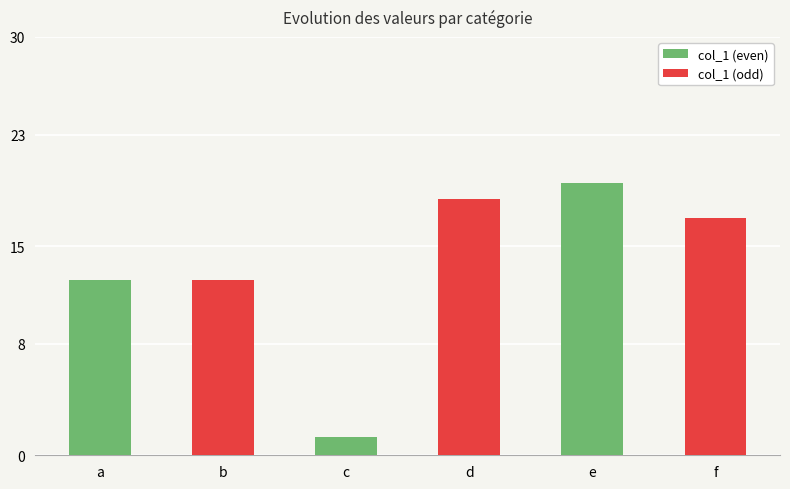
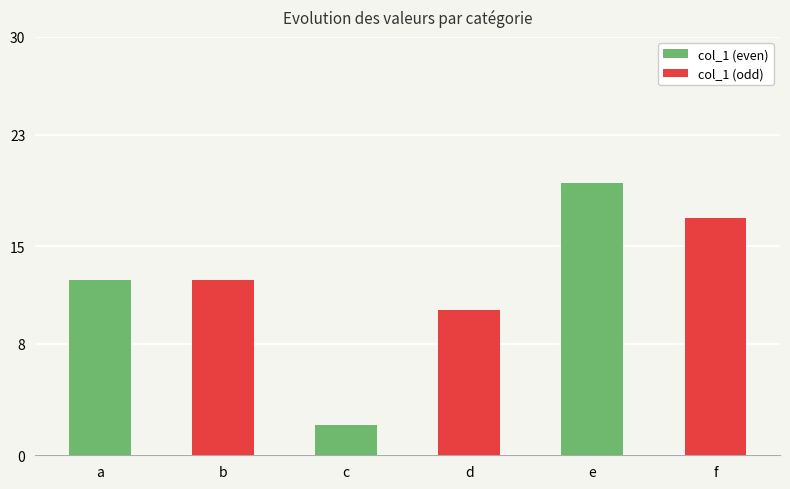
c: 1.3 -> 2.2
d: 18.4 -> 10.4
